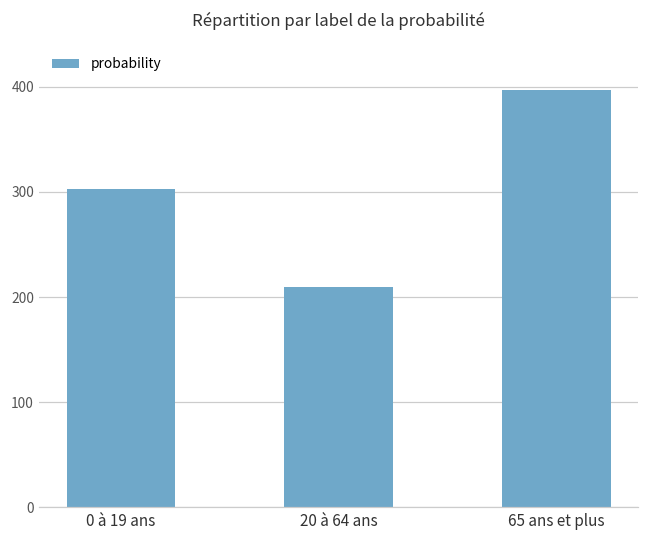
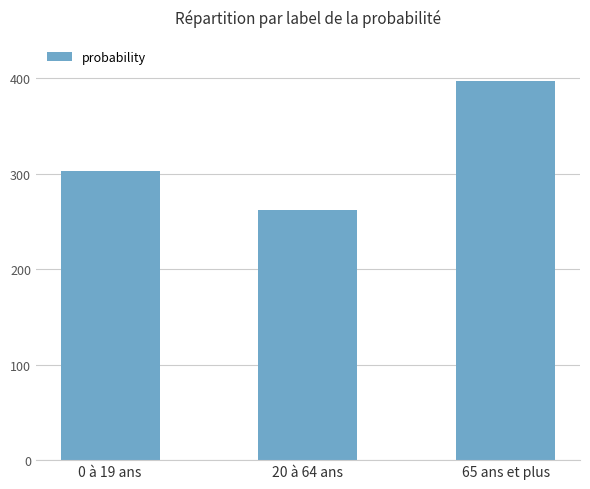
20 à 64 ans: 210 -> 260
